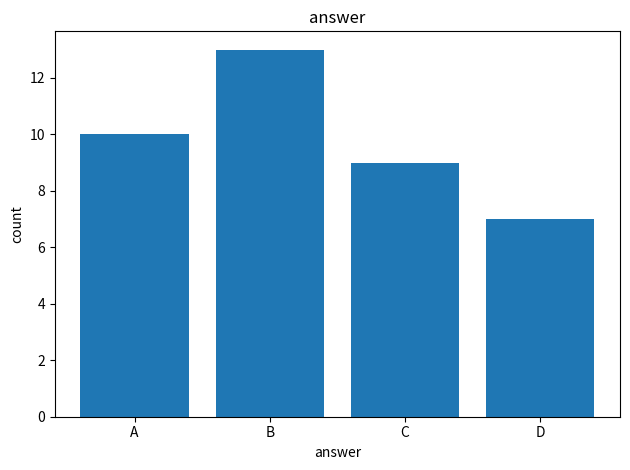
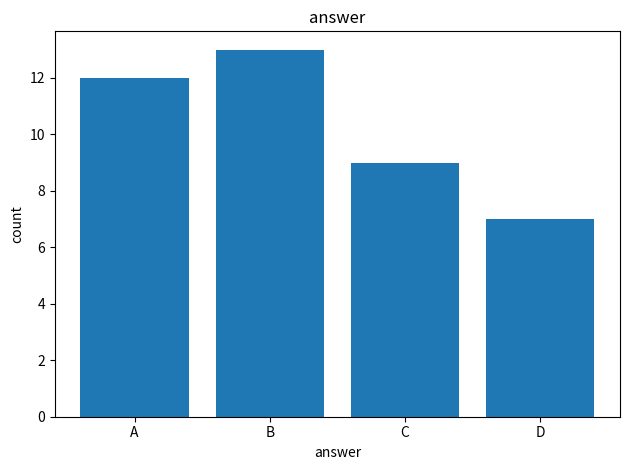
A: 10 -> 12
